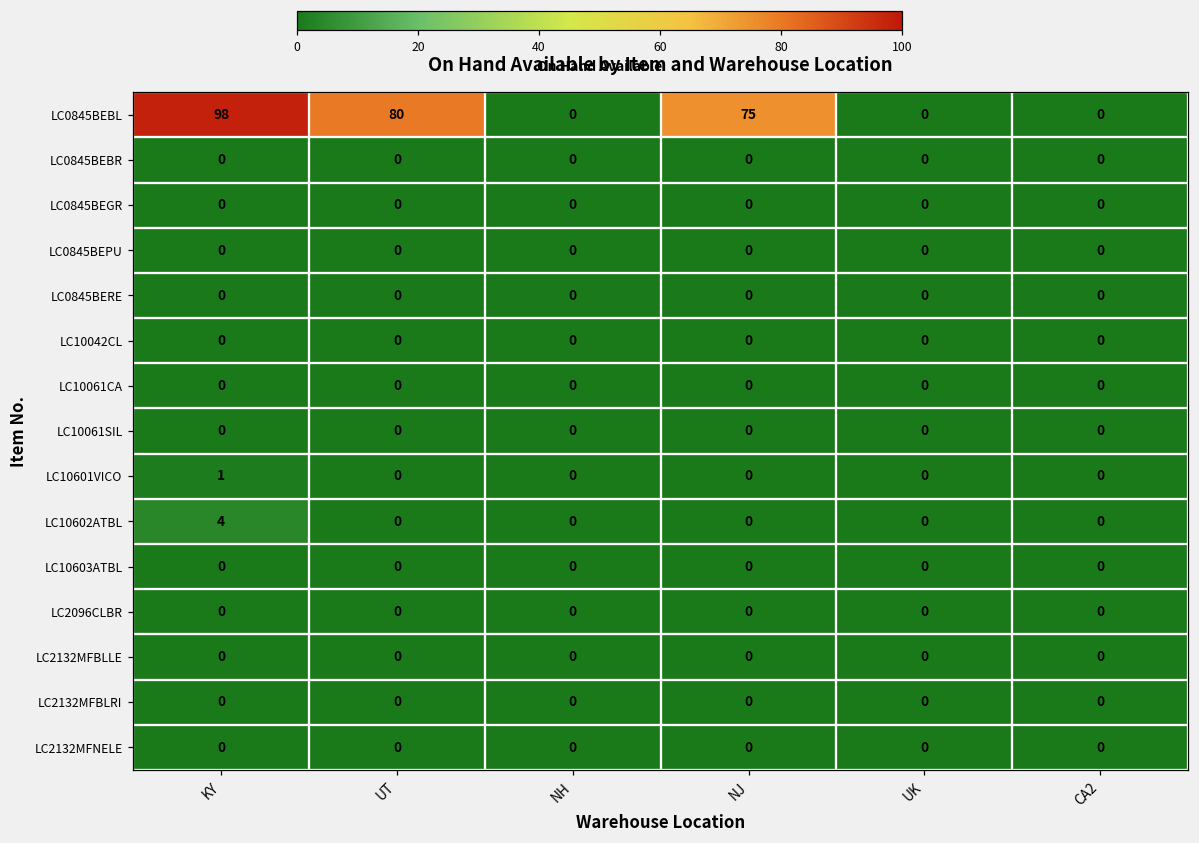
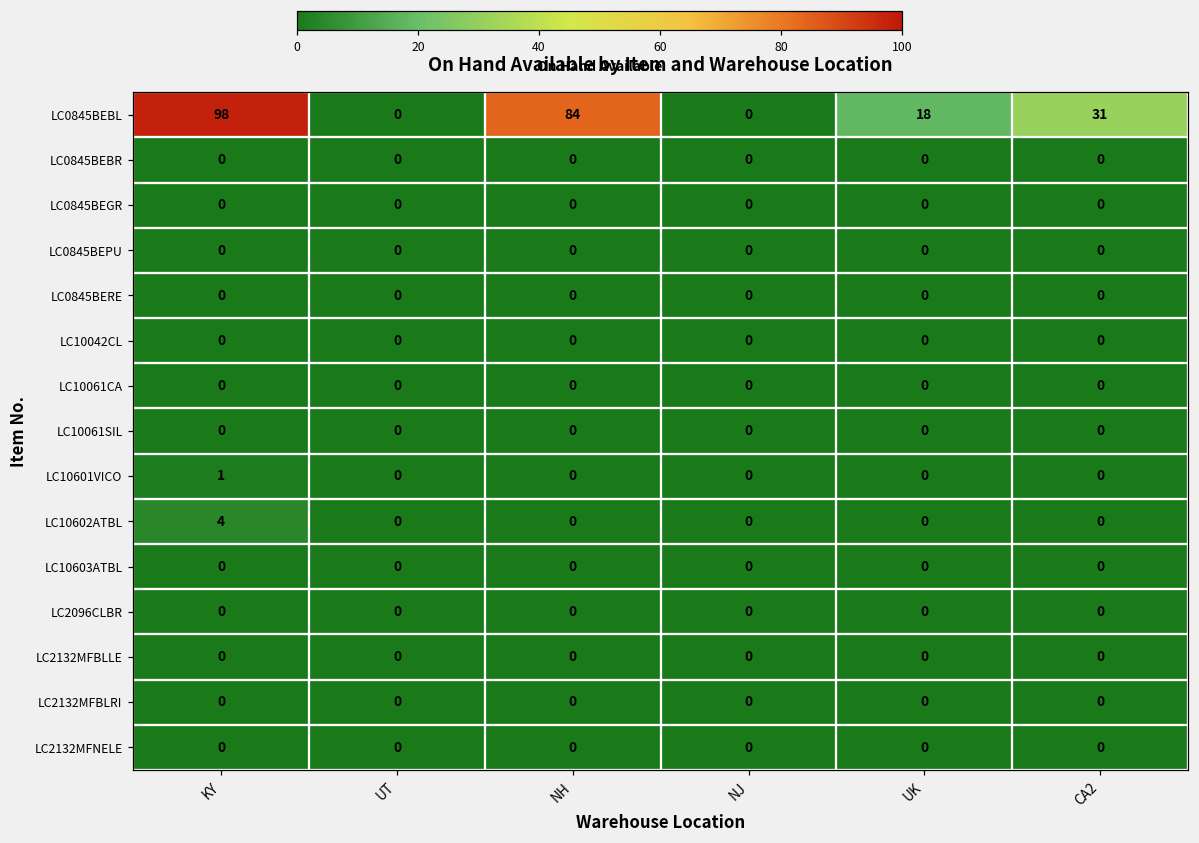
LC0845BEBL, UT: 80 -> 0
LC0845BEBL, NH: 0 -> 84
LC0845BEBL, NJ: 75 -> 0
LC0845BEBL, UK: 0 -> 18
LC0845BEBL, CA2: 0 -> 31
